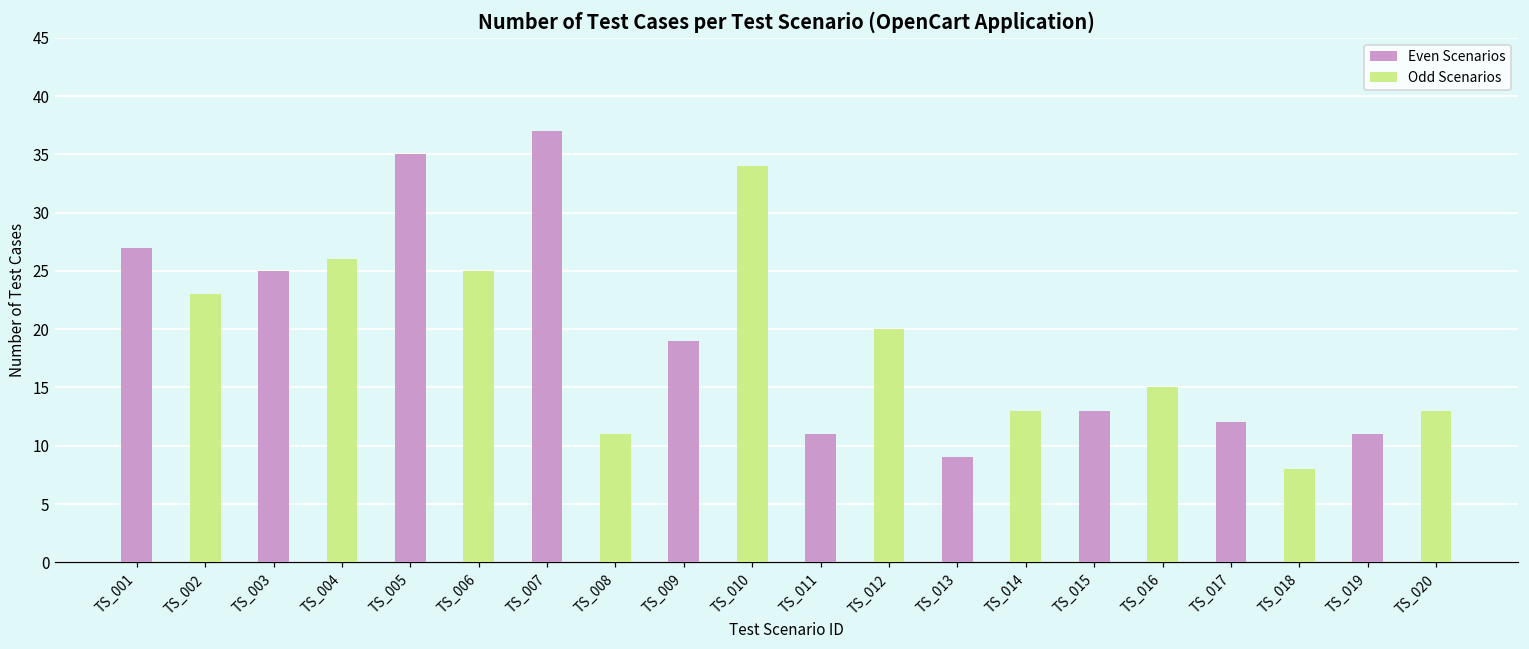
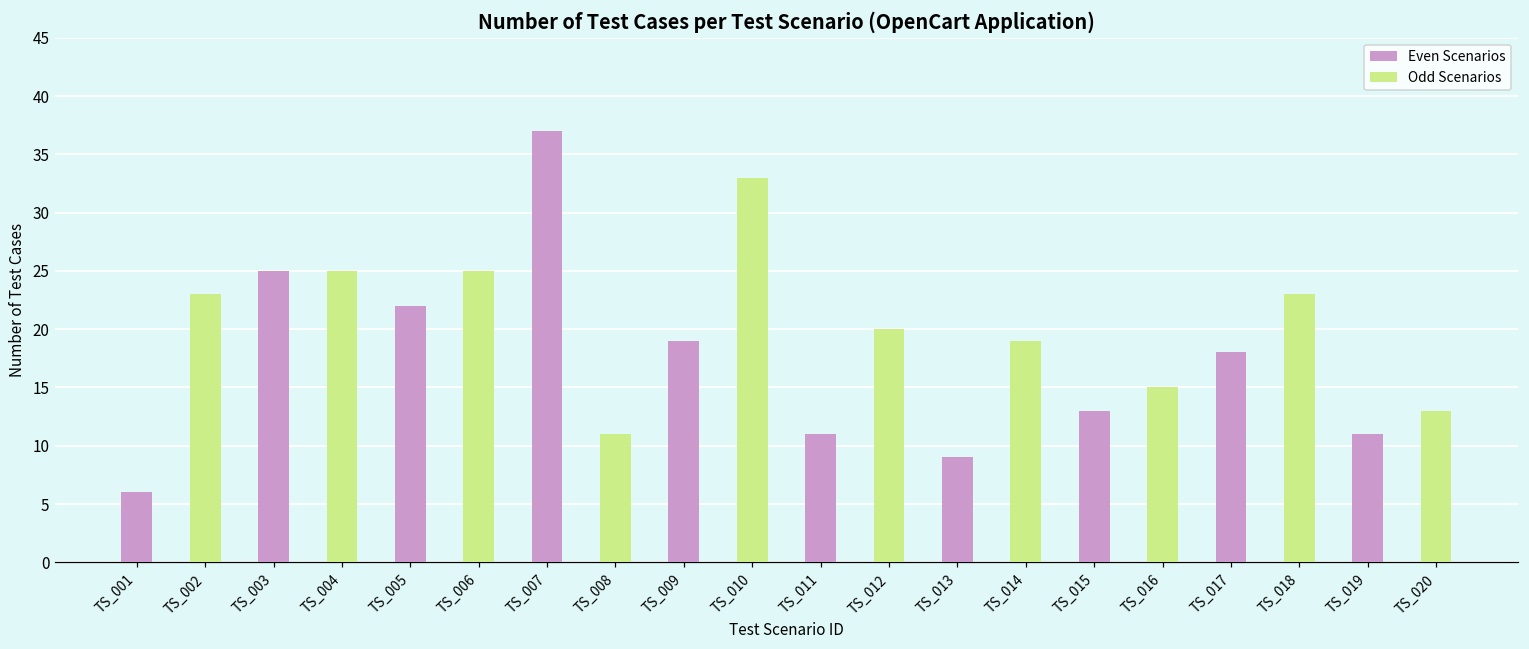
TS_001: 27 -> 6
TS_004: 26 -> 25
TS_005: 35 -> 22
TS_010: 34 -> 33
TS_014: 13 -> 19
TS_017: 12 -> 18
TS_018: 8 -> 23
